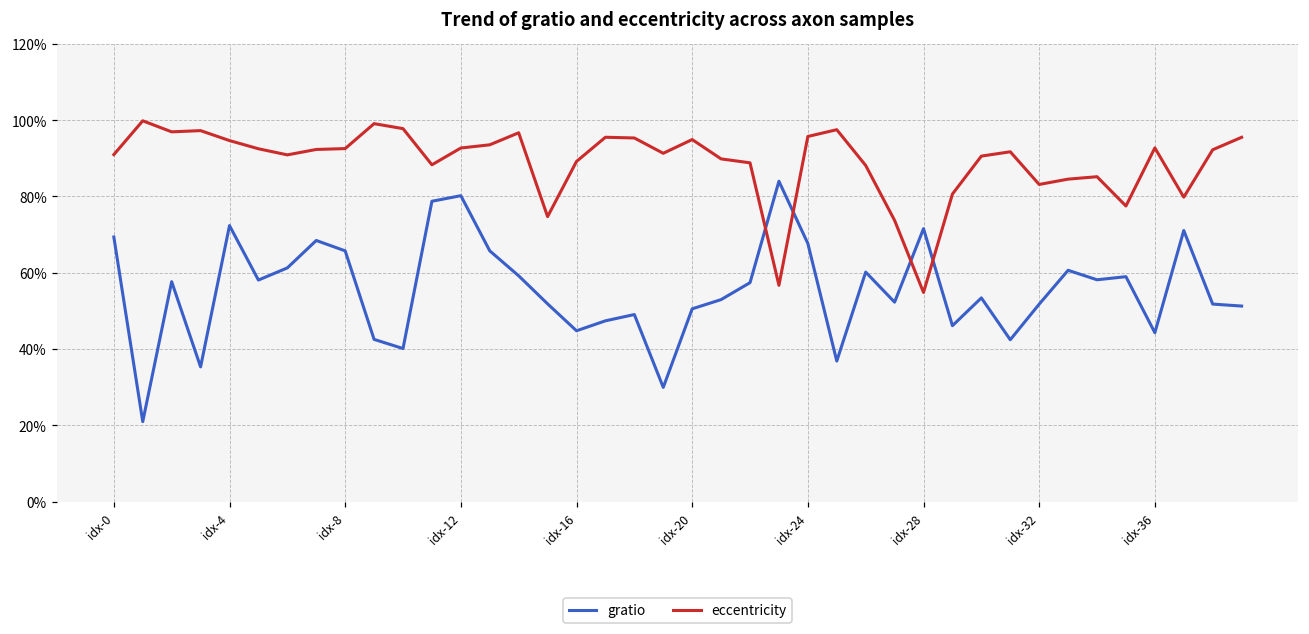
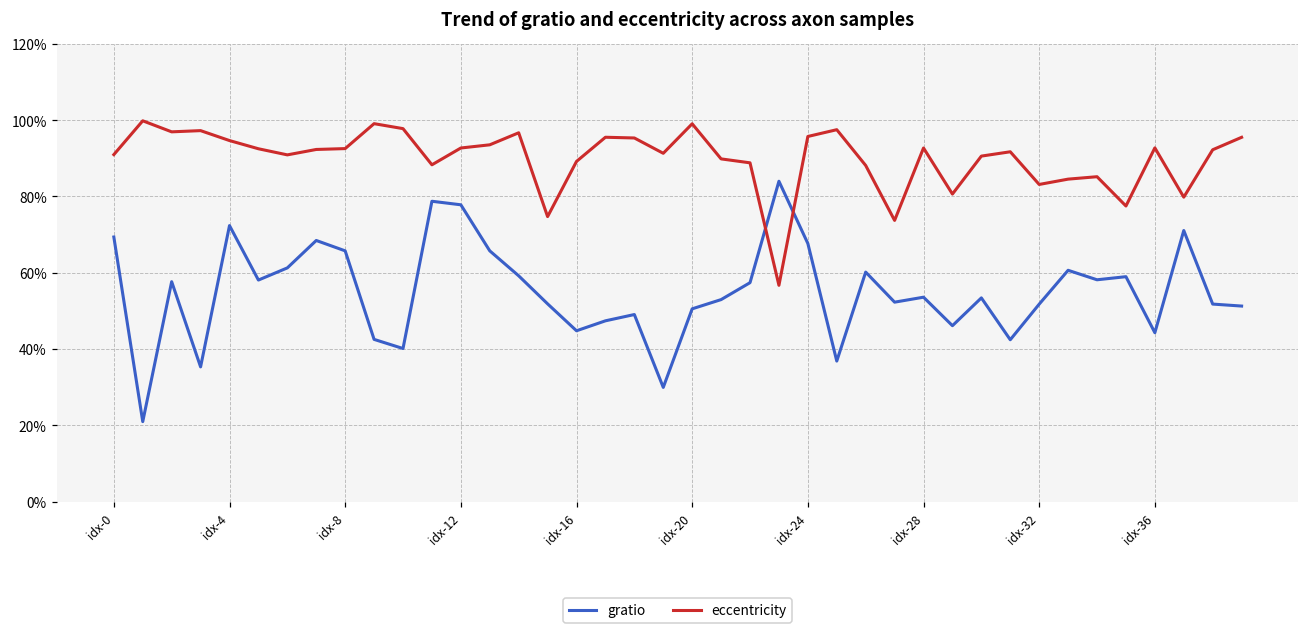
gratio, idx-12: 80% -> 78%
eccentricity, idx-20: 95% -> 99%
gratio, idx-28: 72% -> 54%
eccentricity, idx-28: 55% -> 93%
